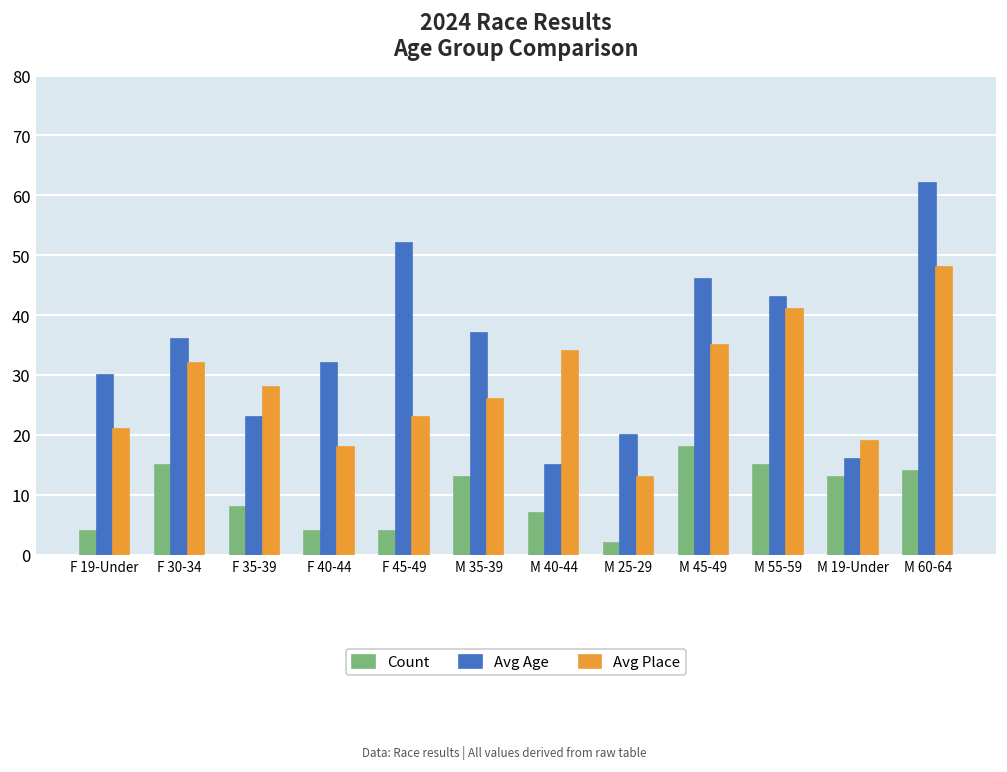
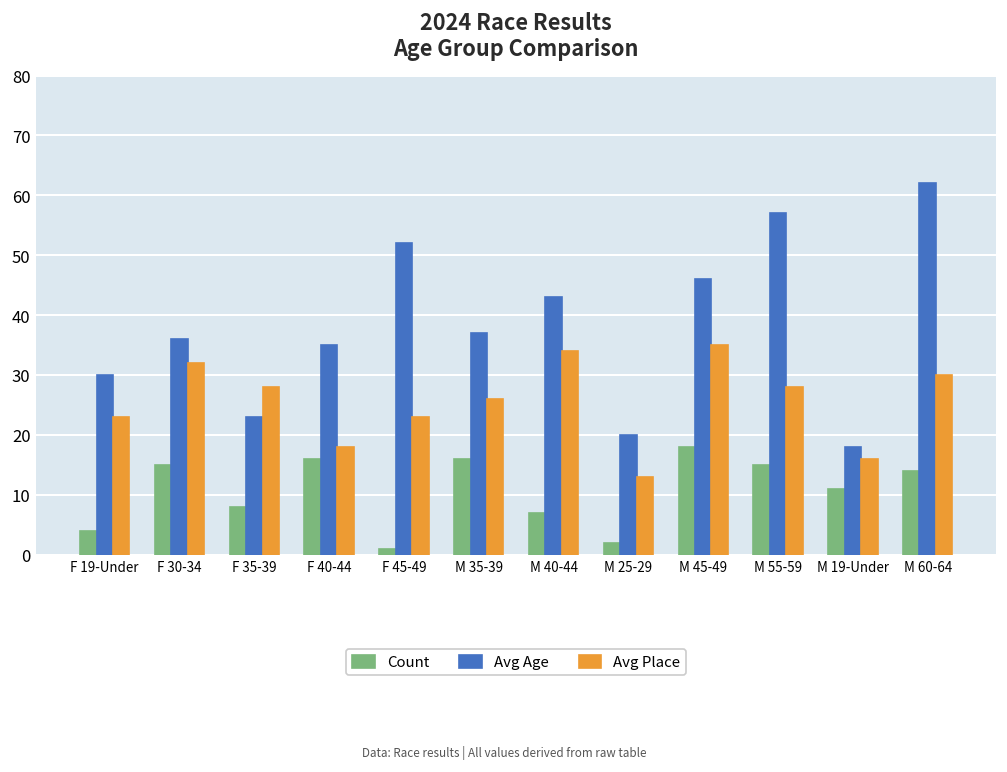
Avg Place, F 19-Under: 21 -> 23
Count, F 40-44: 4 -> 16
Avg Age, F 40-44: 32 -> 35
Count, F 45-49: 4 -> 1
Count, M 35-39: 13 -> 16
Avg Age, M 40-44: 15 -> 43
Avg Age, M 55-59: 43 -> 57
Avg Place, M 55-59: 41 -> 28
Count, M 19-Under: 13 -> 11
Avg Age, M 19-Under: 16 -> 18
Avg Place, M 19-Under: 19 -> 16
Avg Place, M 60-64: 48 -> 30
